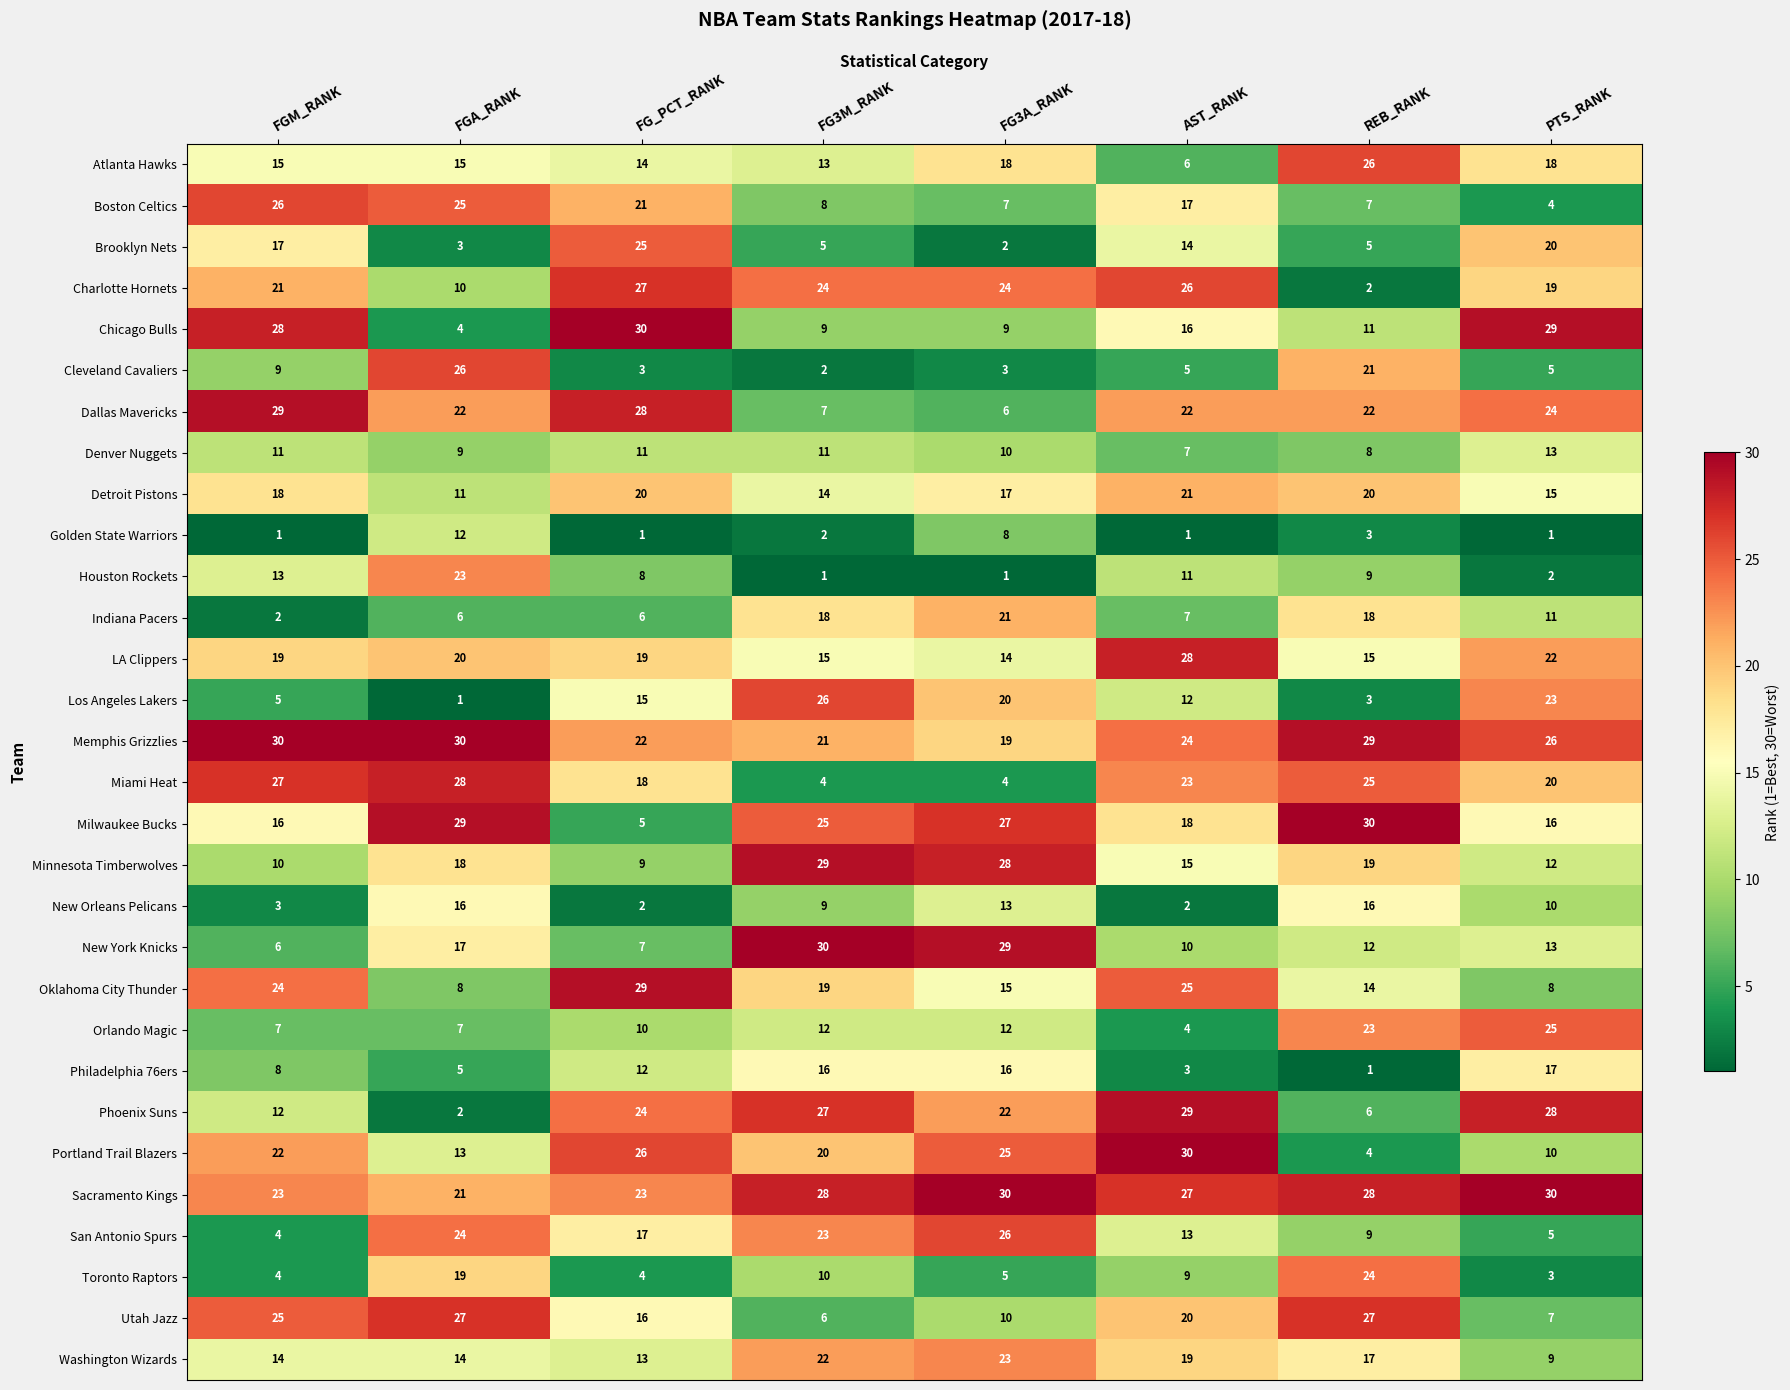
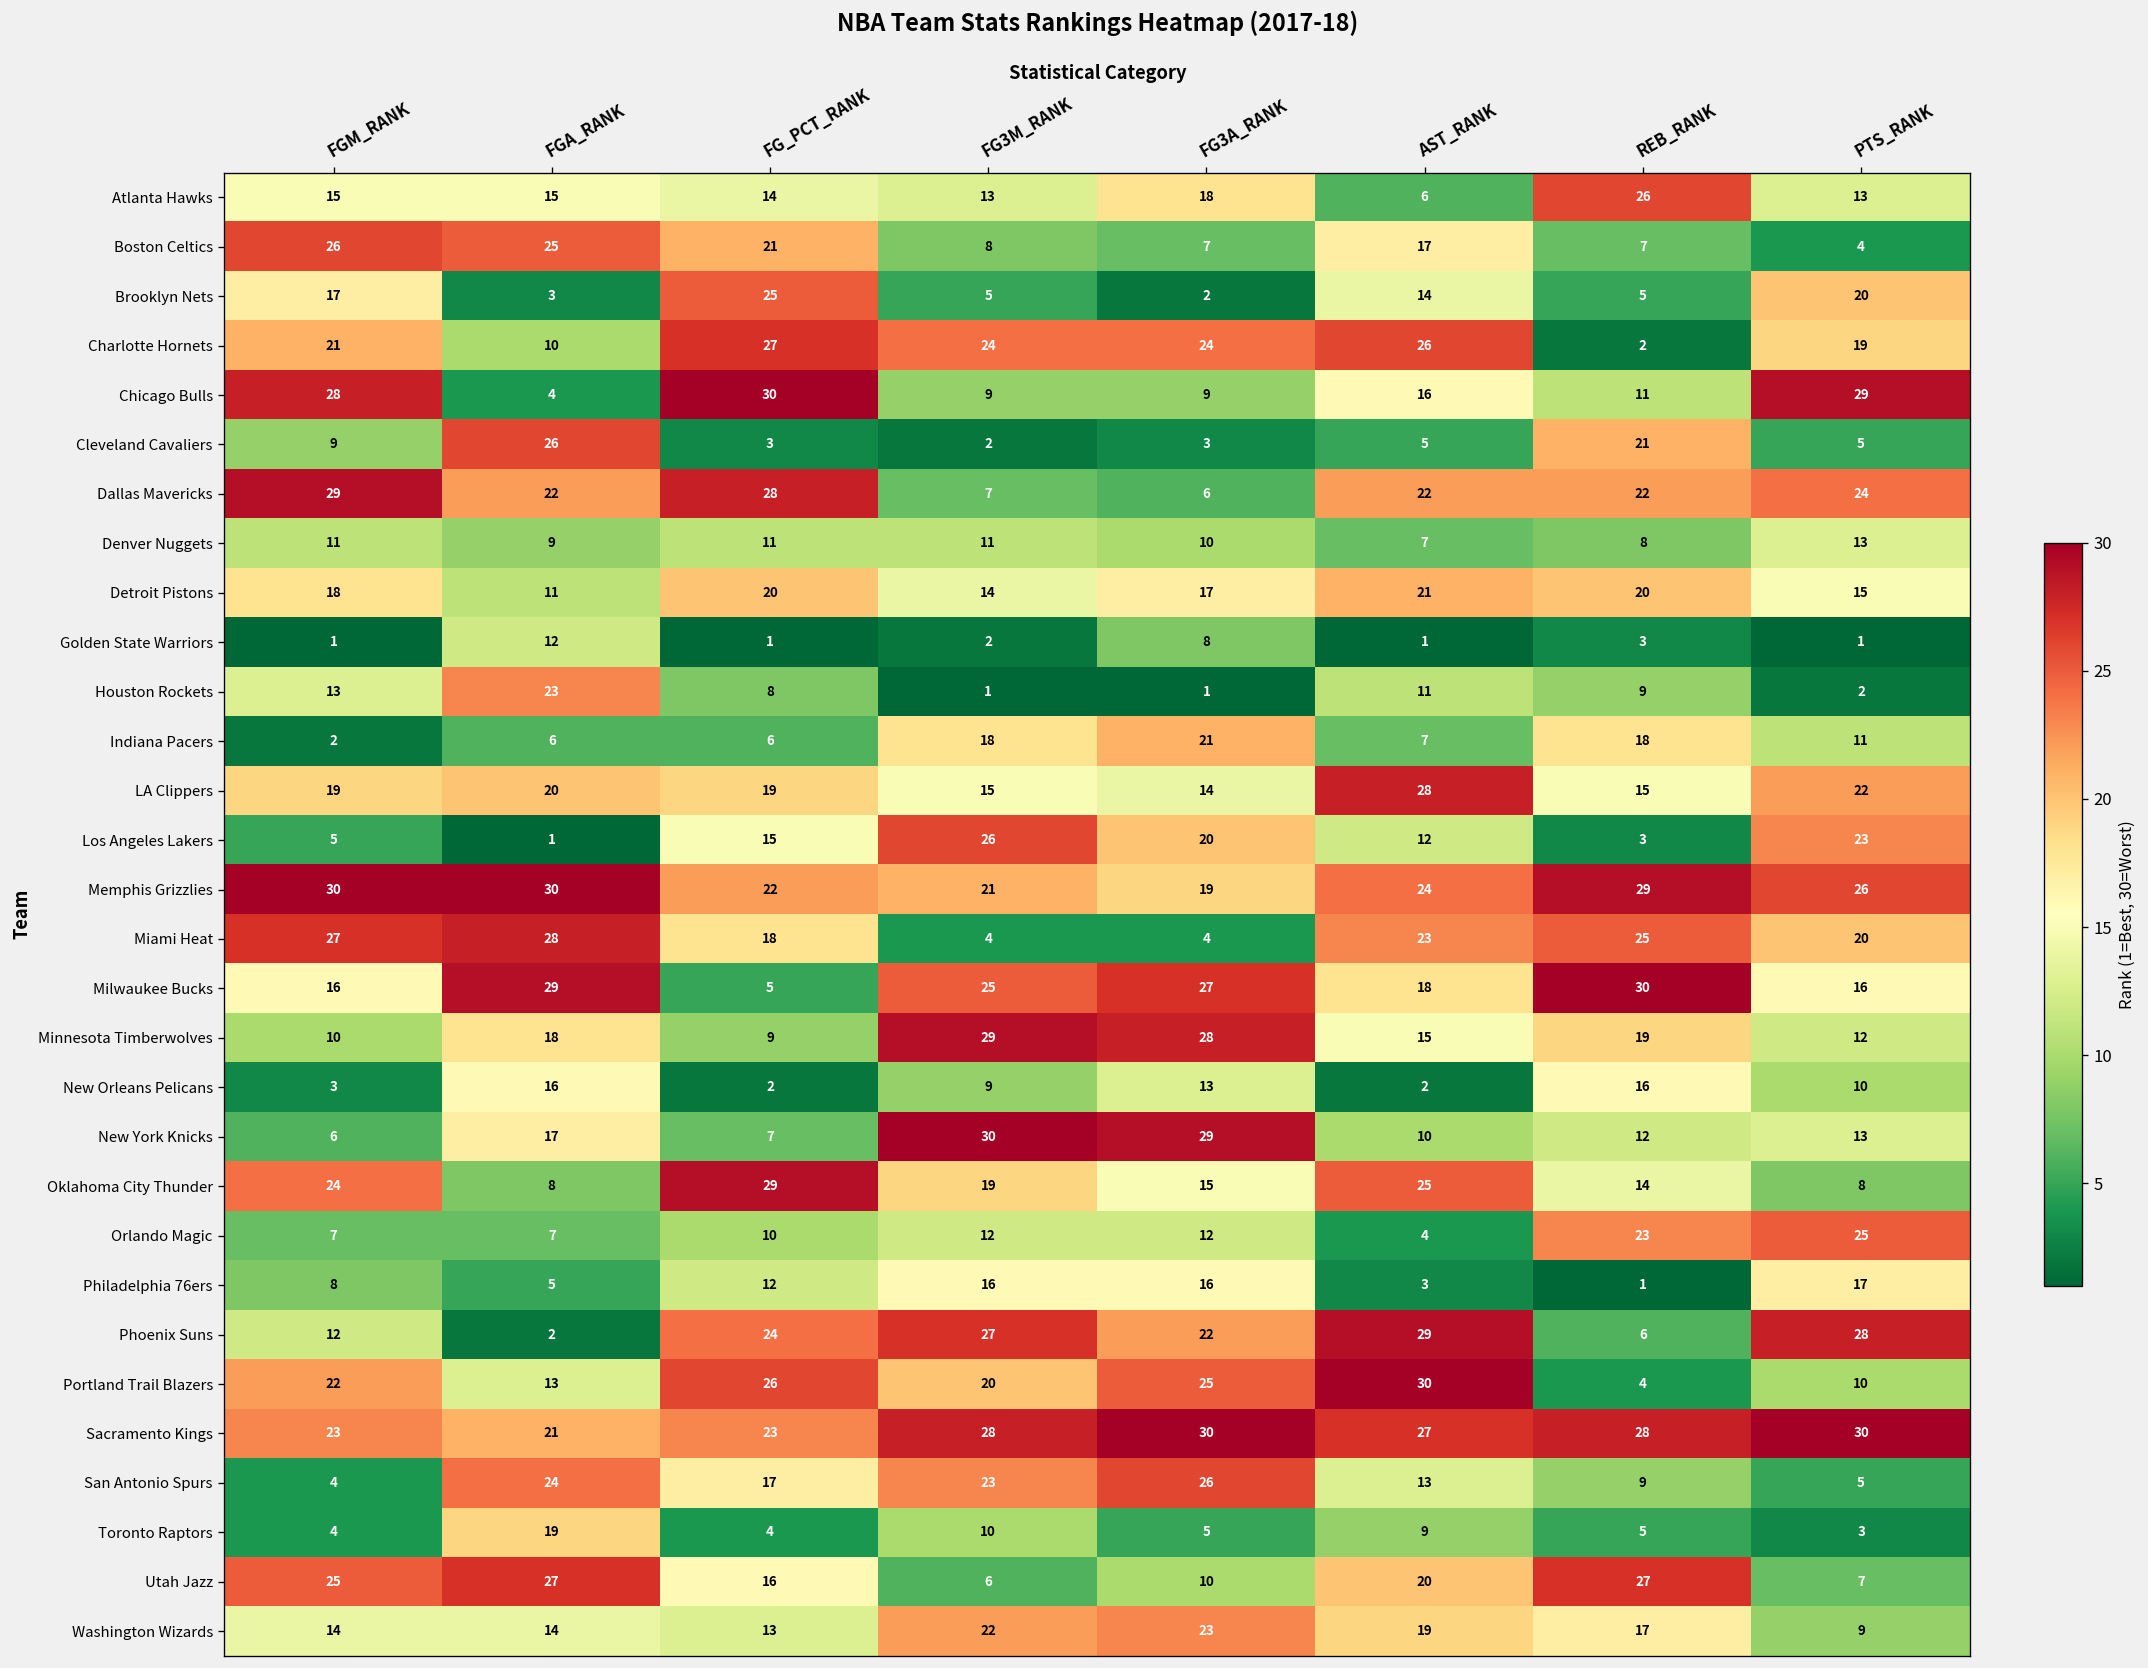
Atlanta Hawks, PTS_RANK: 18 -> 13
Toronto Raptors, REB_RANK: 24 -> 5
